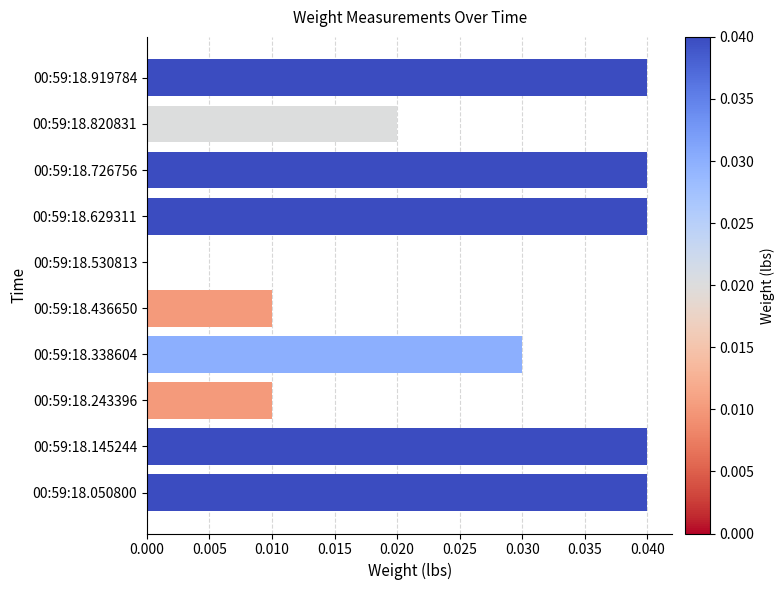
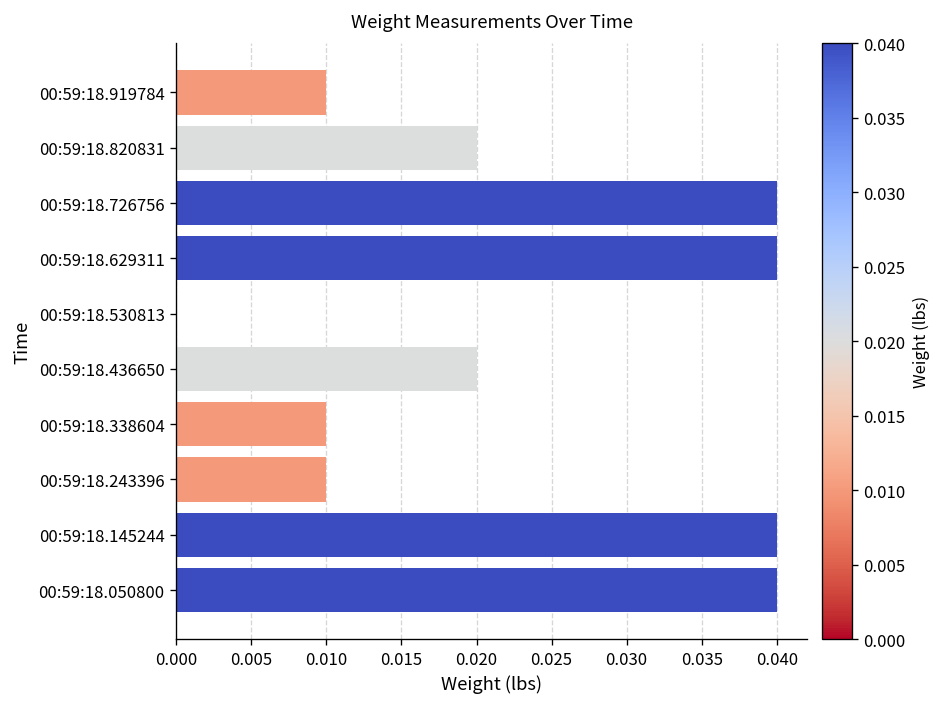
00:59:18.919784: 0.04 -> 0.01
00:59:18.436650: 0.01 -> 0.02
00:59:18.338604: 0.03 -> 0.01
